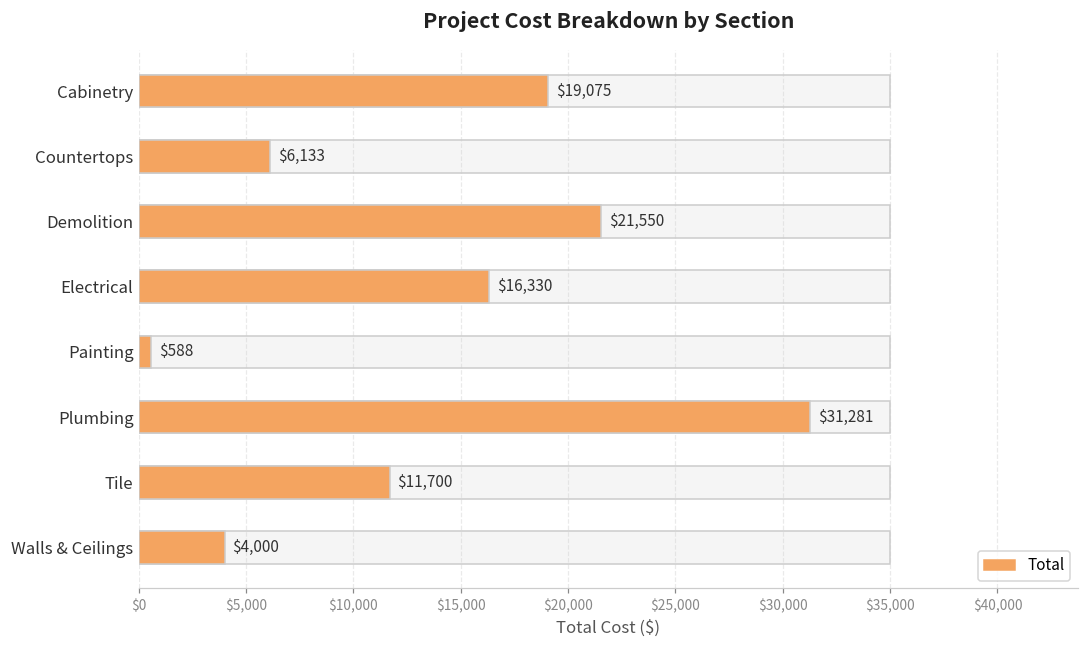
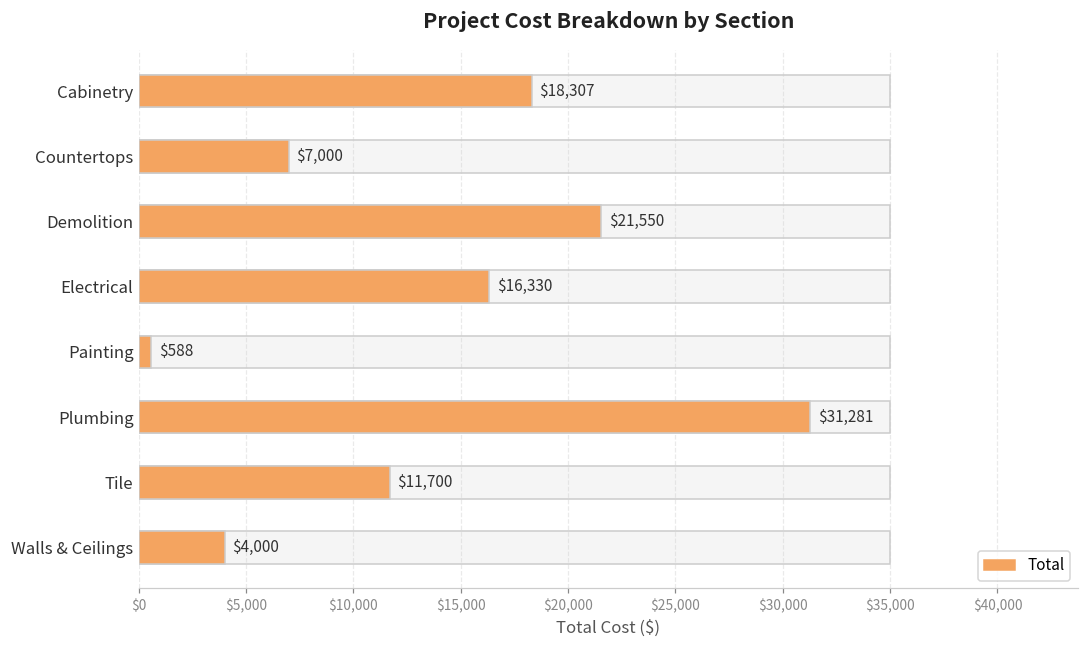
Total, Cabinetry: $19,075 -> $18,307
Total, Countertops: $6,133 -> $7,000
